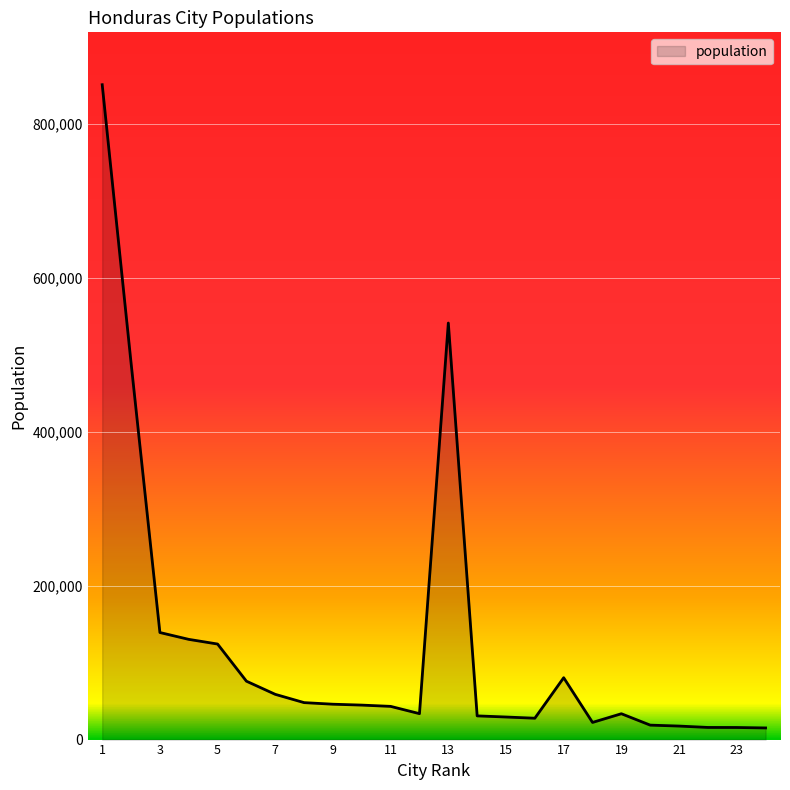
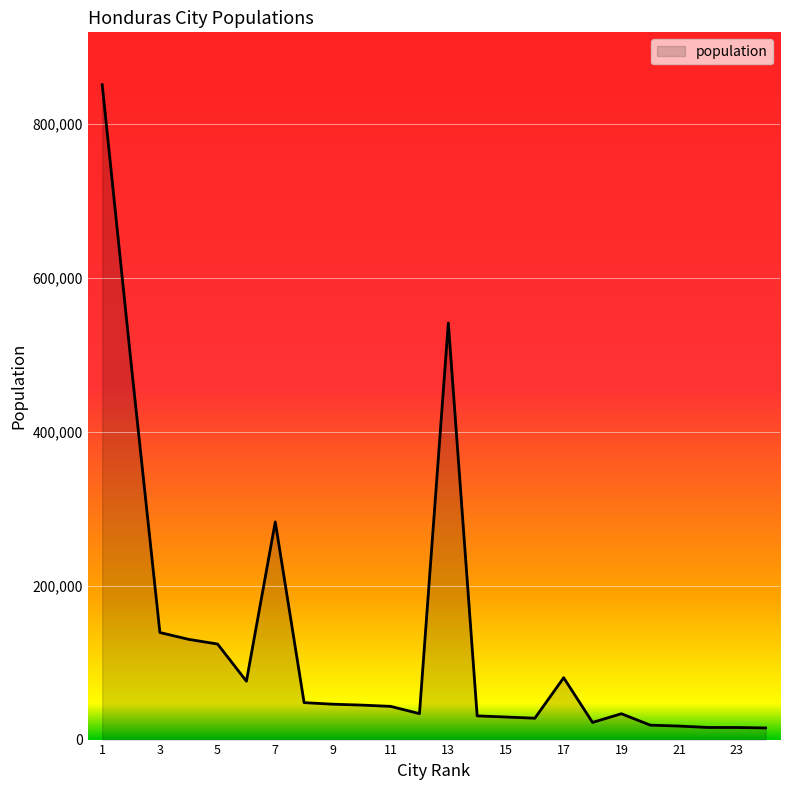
7: 60,000 -> 280,000
